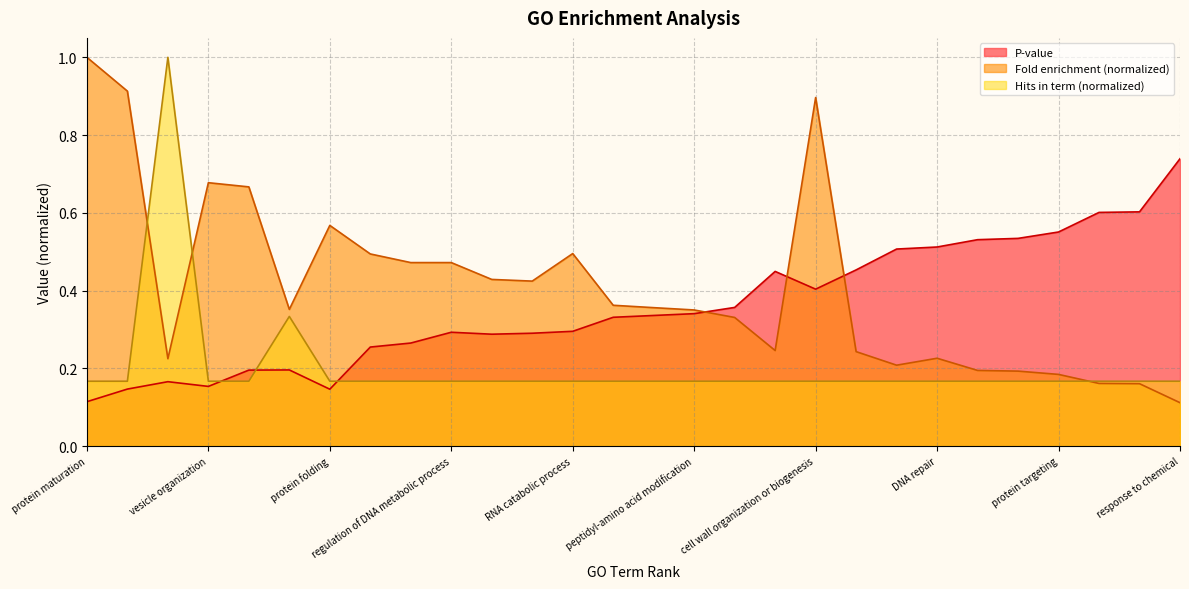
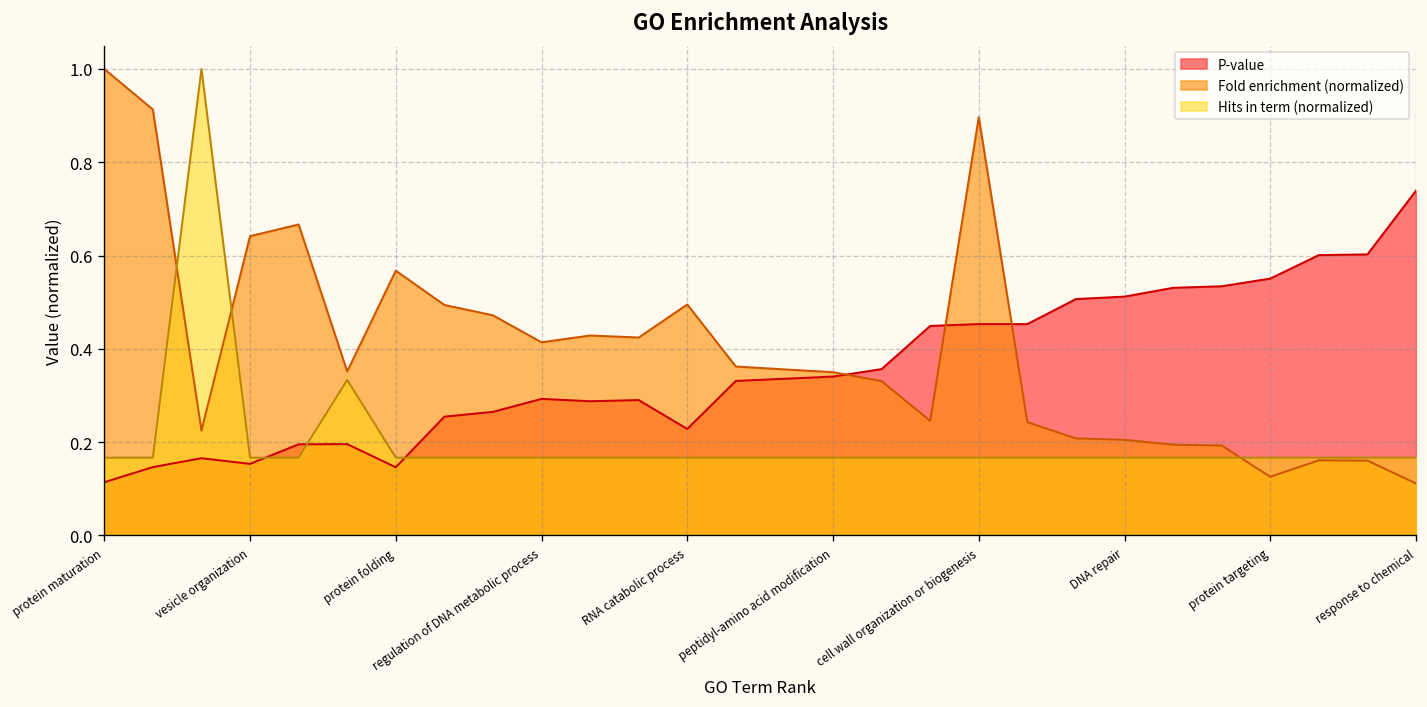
Fold enrichment (normalized), vesicle organization: 0.68 -> 0.64
Fold enrichment (normalized), regulation of DNA metabolic process: 0.47 -> 0.41
P-value, RNA catabolic process: 0.30 -> 0.23
P-value, cell wall organization or biogenesis: 0.40 -> 0.45
Fold enrichment (normalized), DNA repair: 0.23 -> 0.20
Fold enrichment (normalized), protein targeting: 0.18 -> 0.13
